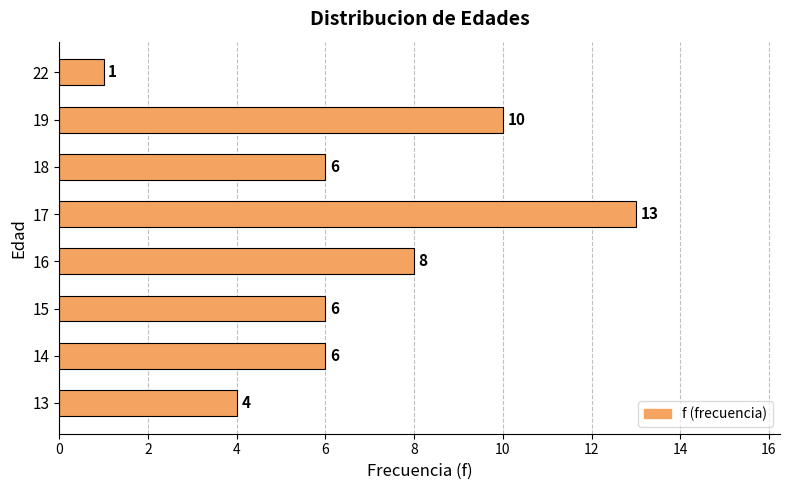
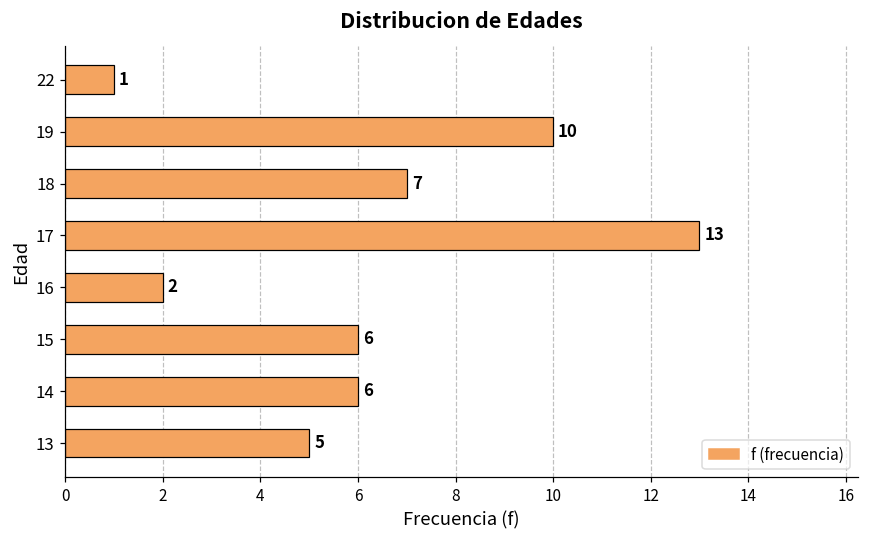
18: 6 -> 7
16: 8 -> 2
13: 4 -> 5
